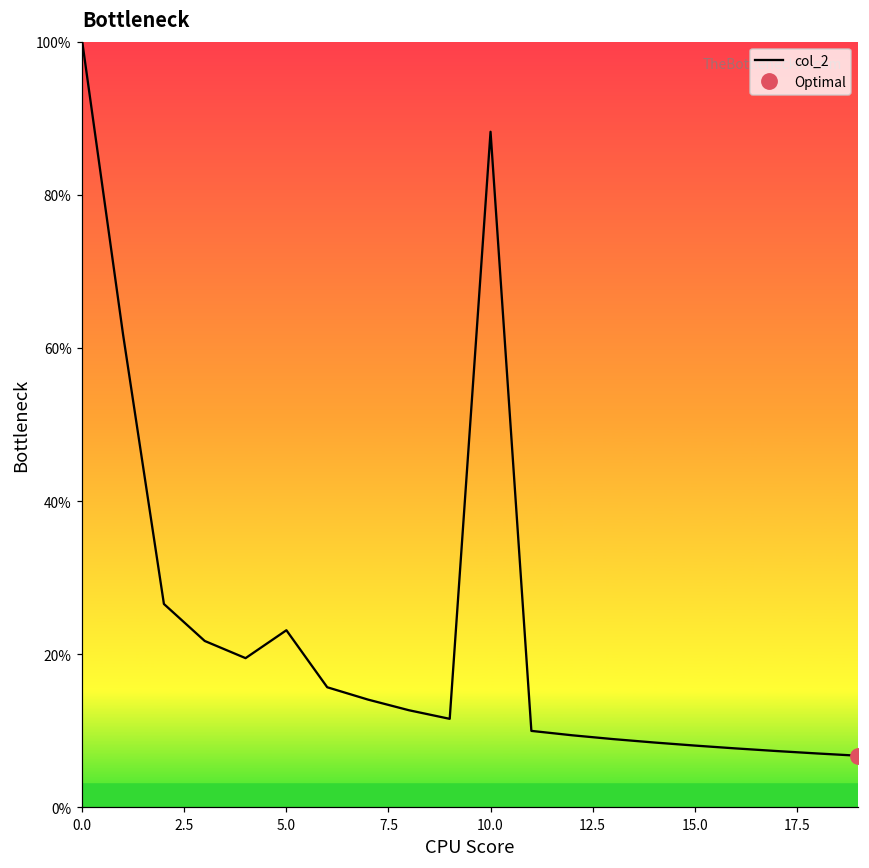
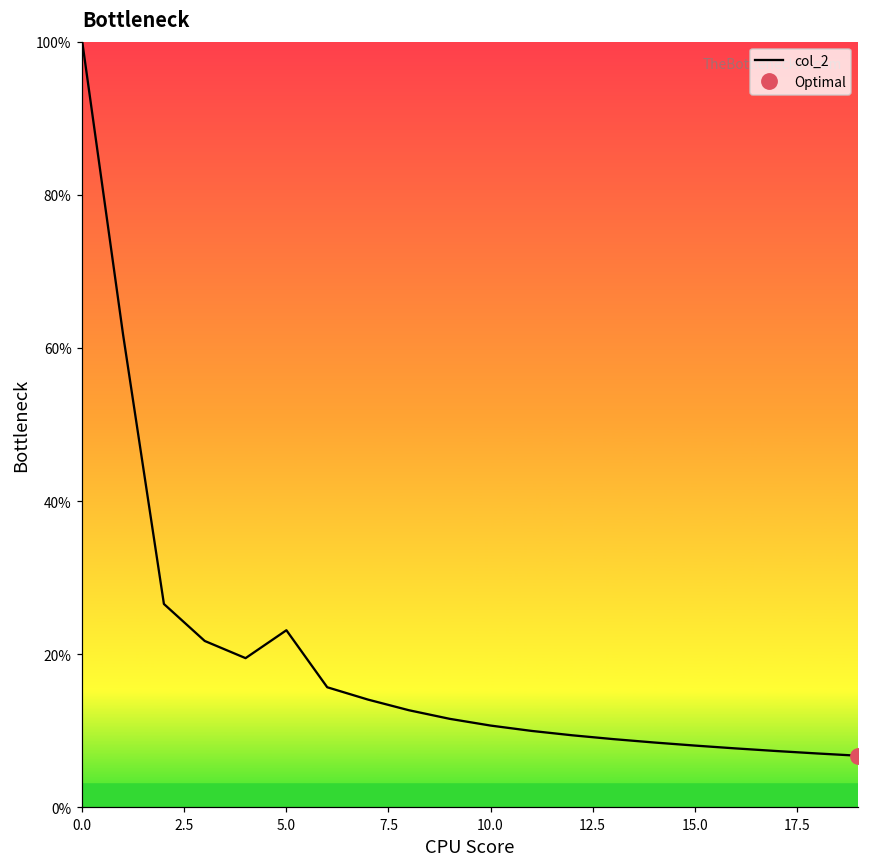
col_2, 10.0: 88% -> 11%
